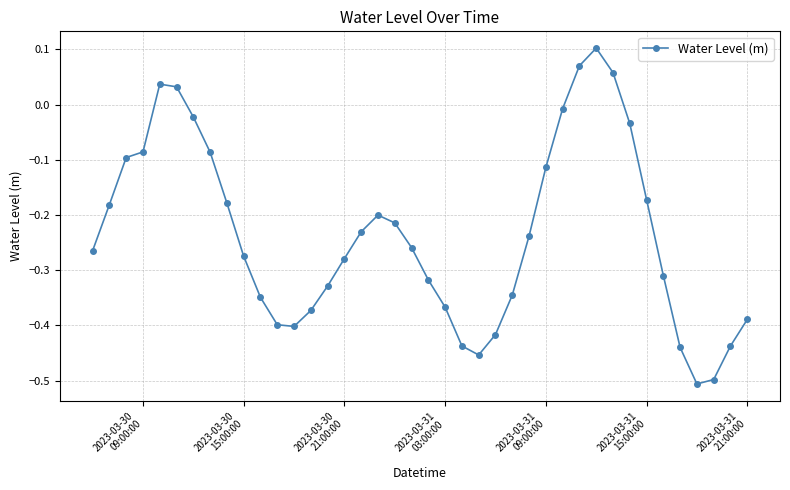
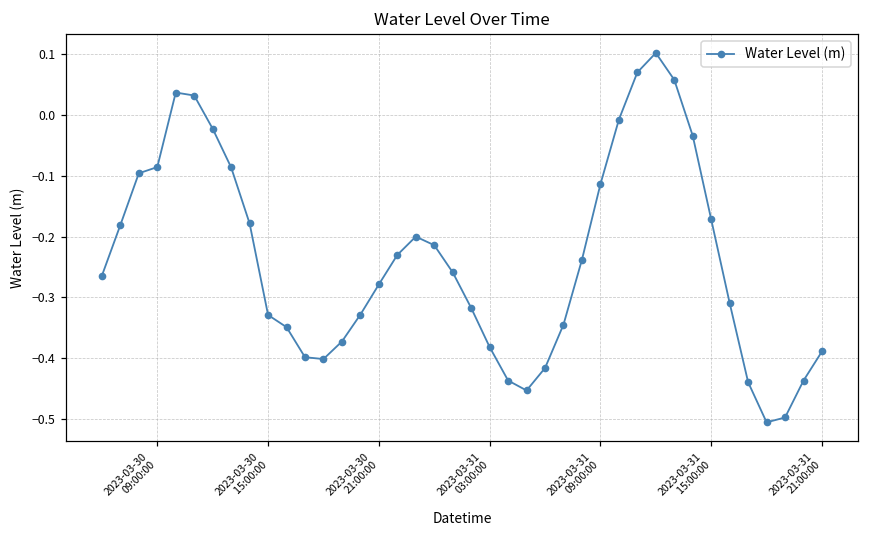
2023-03-30 15:00:00: -0.27 -> -0.33
2023-03-31 03:00:00: -0.37 -> -0.38
